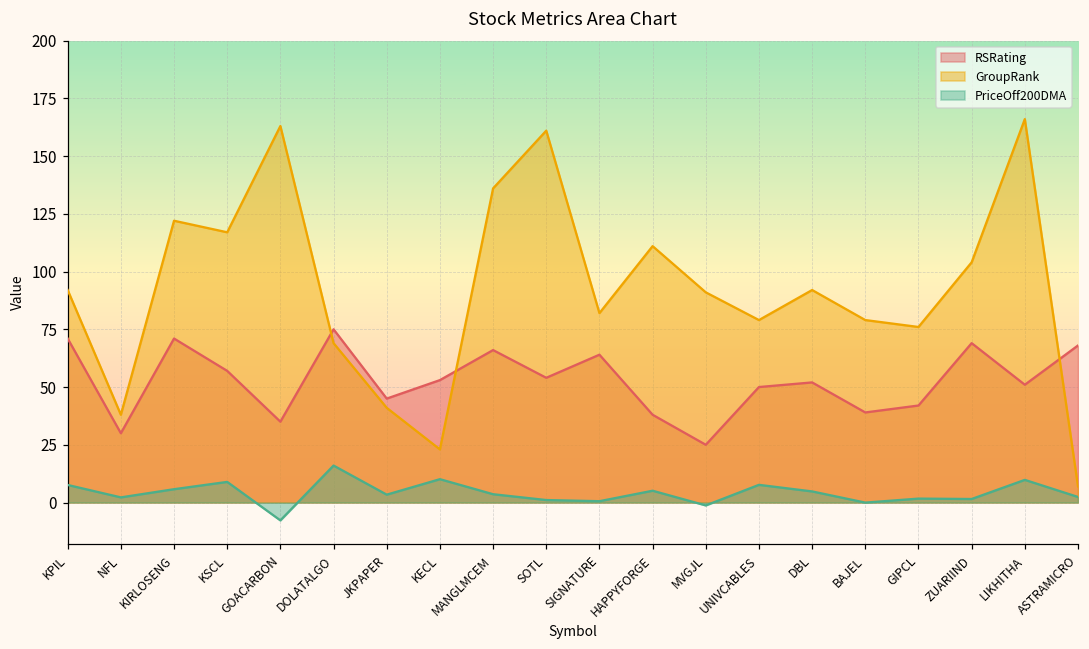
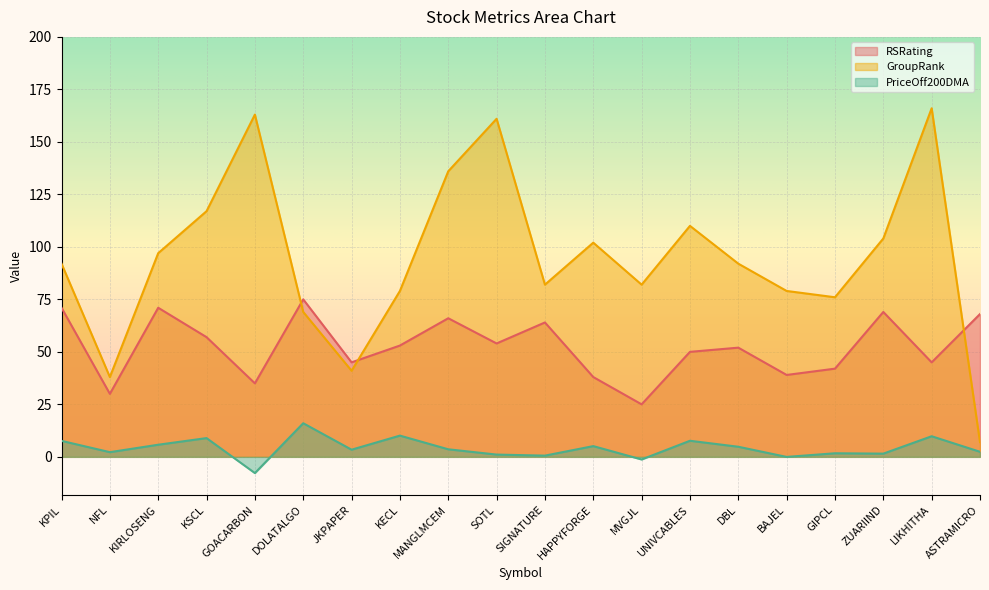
GroupRank, KIRLOSENG: 122 -> 97
GroupRank, KECL: 23 -> 79
GroupRank, HAPPYFORGE: 111 -> 102
GroupRank, MVGJL: 91 -> 82
GroupRank, UNIVCABLES: 79 -> 110
RSRating, LIKHITHA: 51 -> 45
